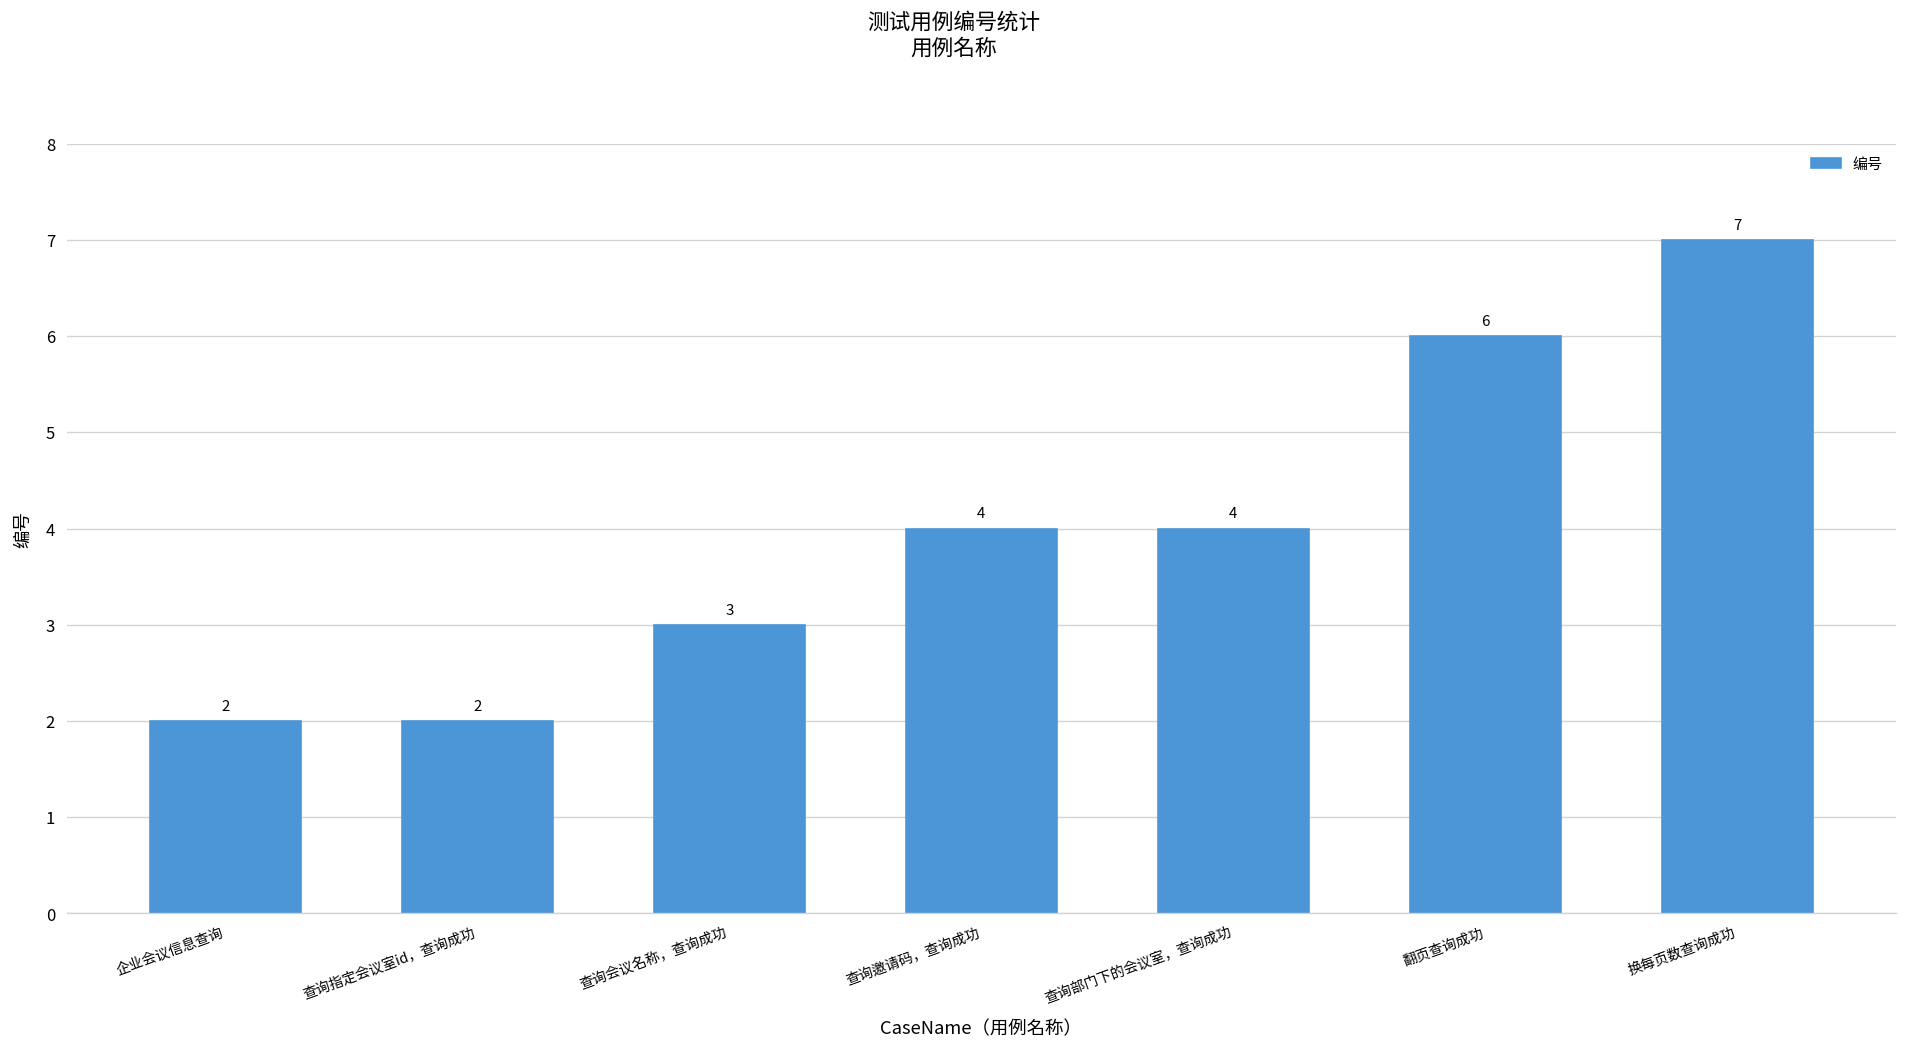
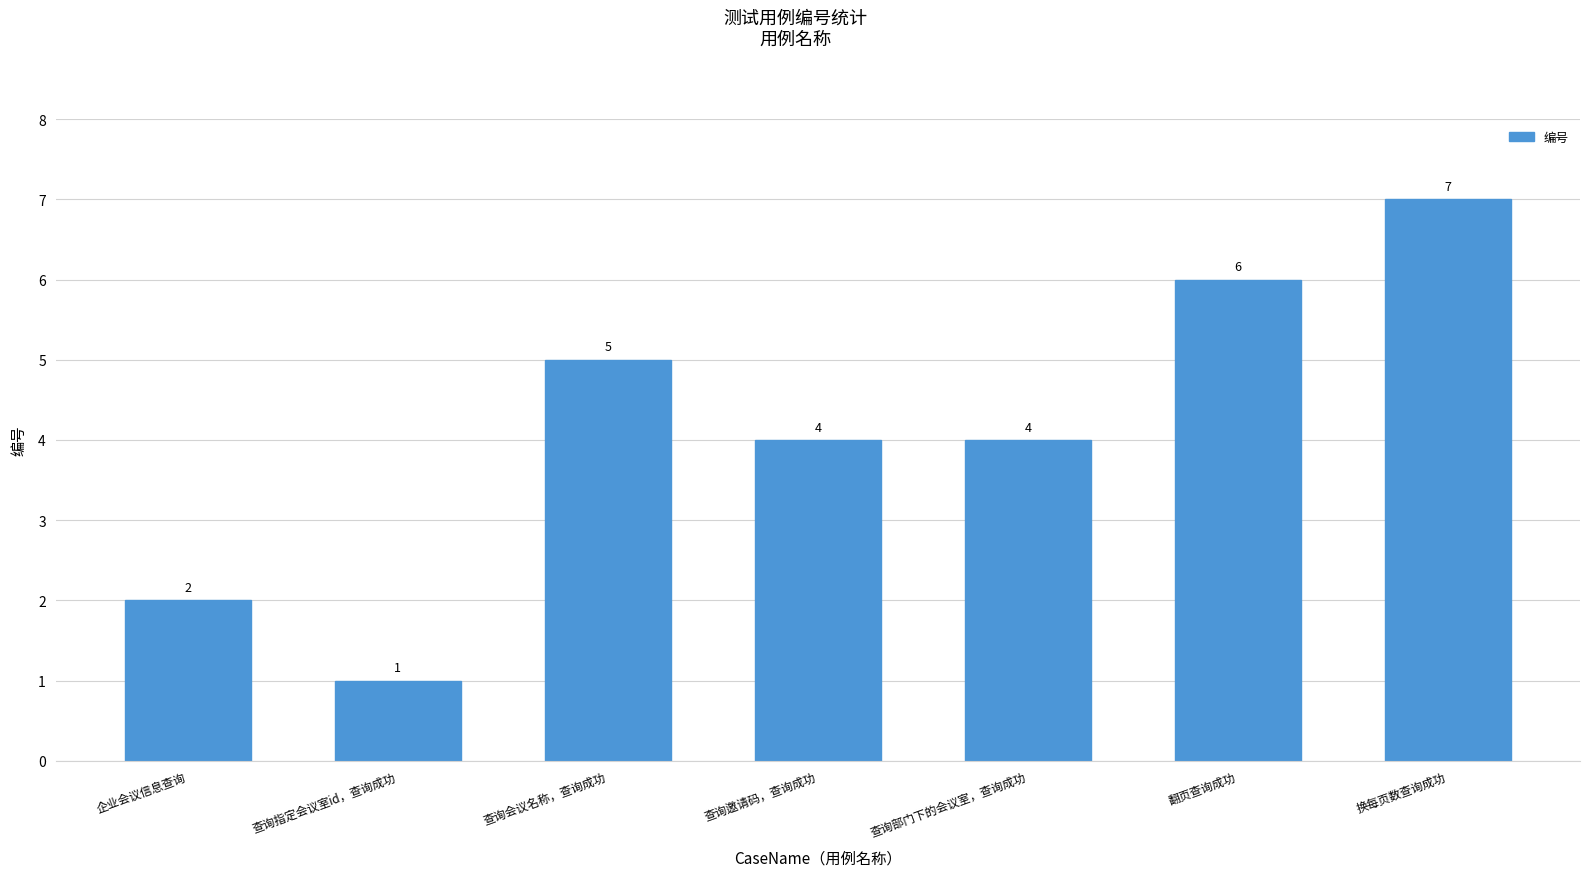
查询指定会议室id，查询成功: 2 -> 1
查询会议名称，查询成功: 3 -> 5
